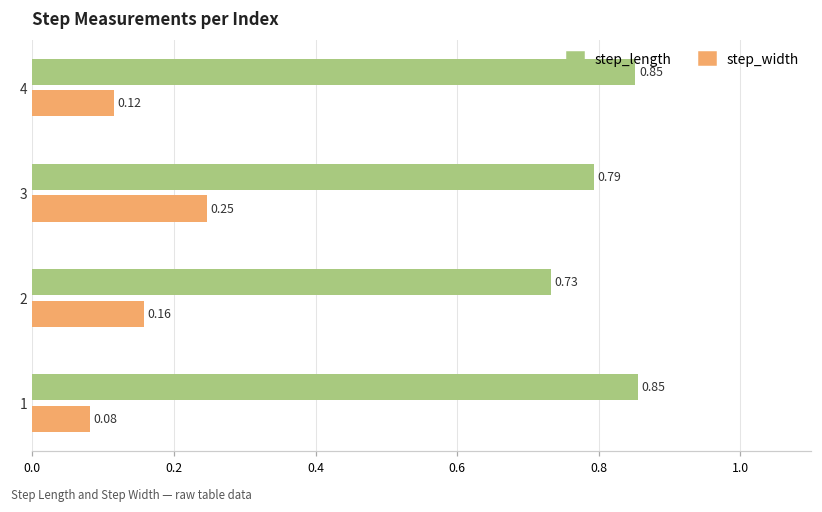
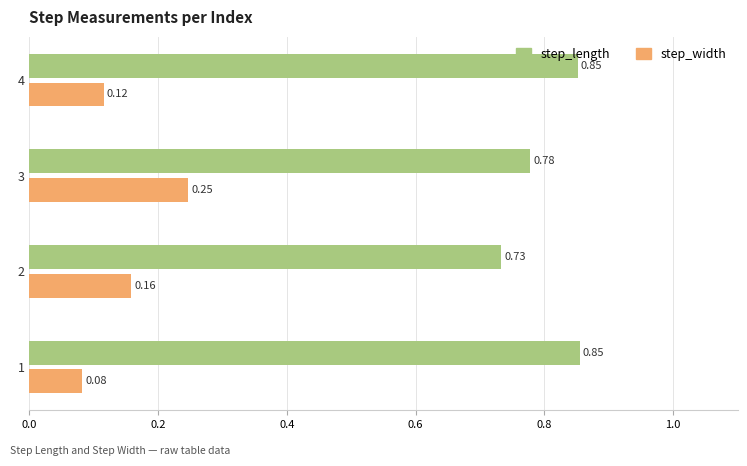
step_length, 3: 0.79 -> 0.78
